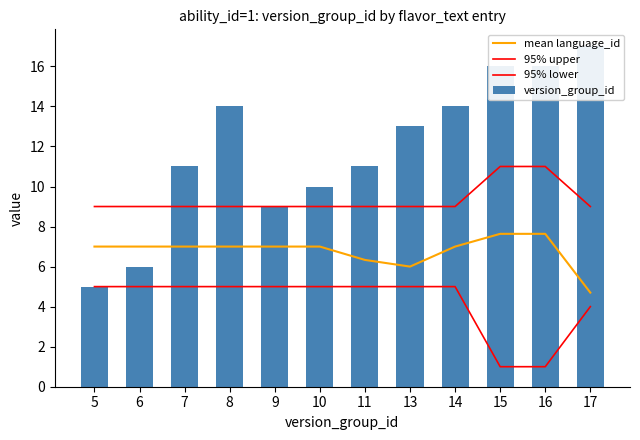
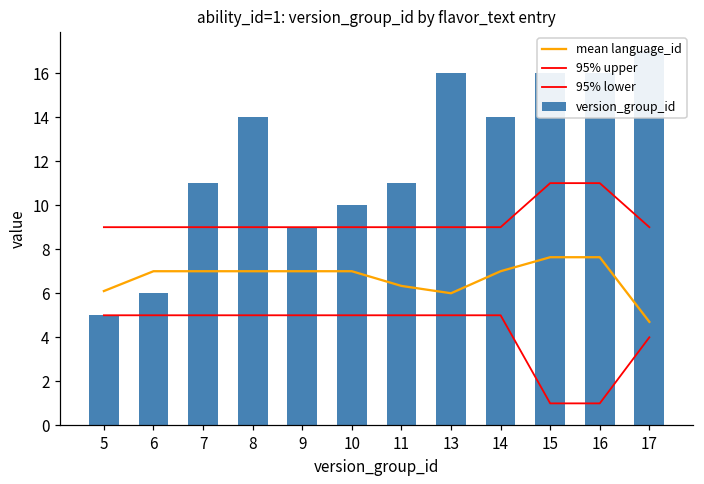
mean language_id, 5: 7.0 -> 6.1
version_group_id, 13: 13 -> 16
